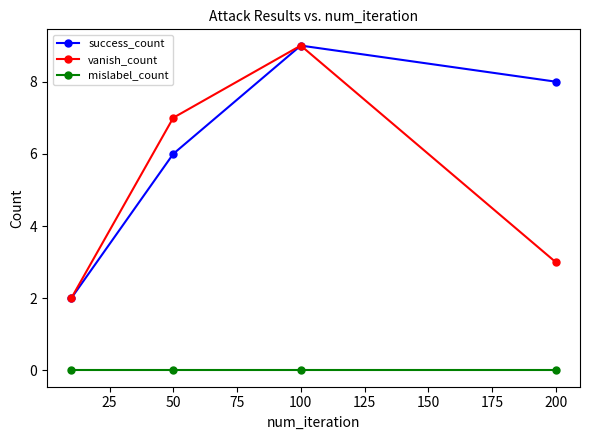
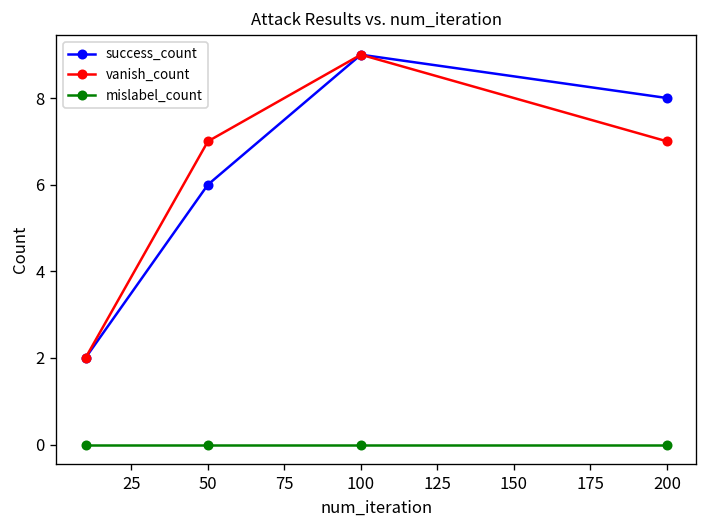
vanish_count, 200: 3 -> 7
